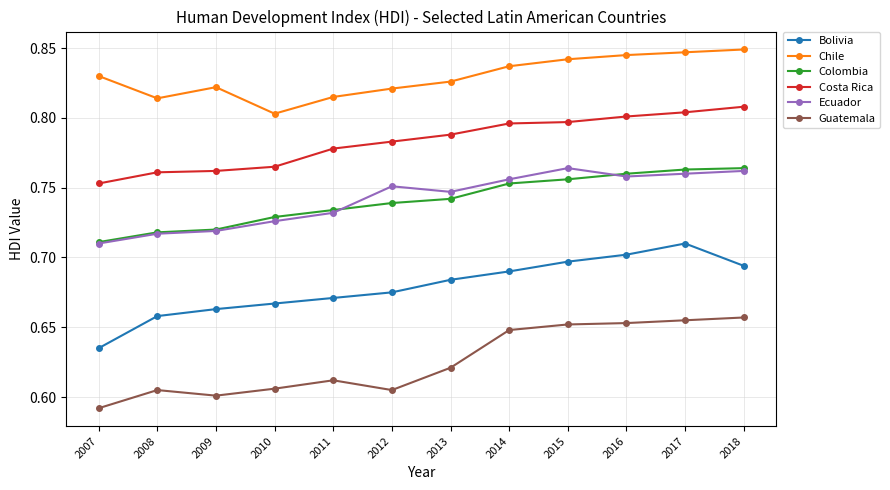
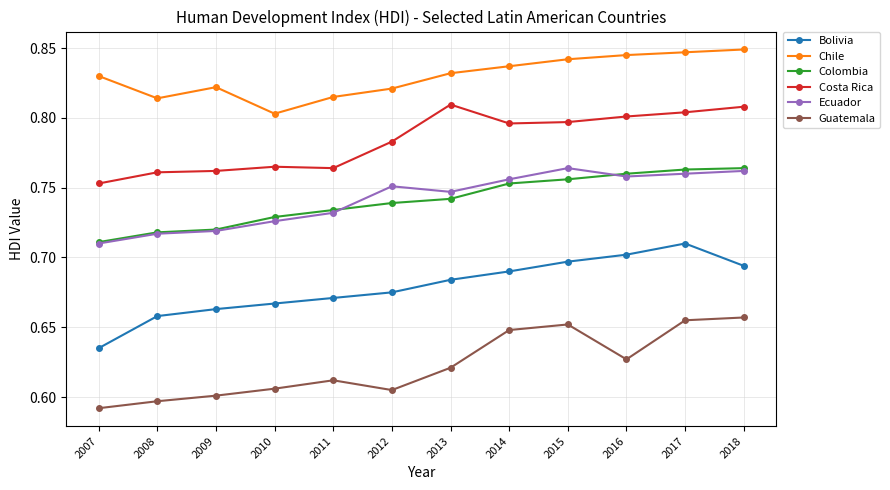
Guatemala, 2008: 0.605 -> 0.597
Costa Rica, 2011: 0.778 -> 0.764
Chile, 2013: 0.826 -> 0.832
Costa Rica, 2013: 0.788 -> 0.810
Guatemala, 2016: 0.653 -> 0.627
